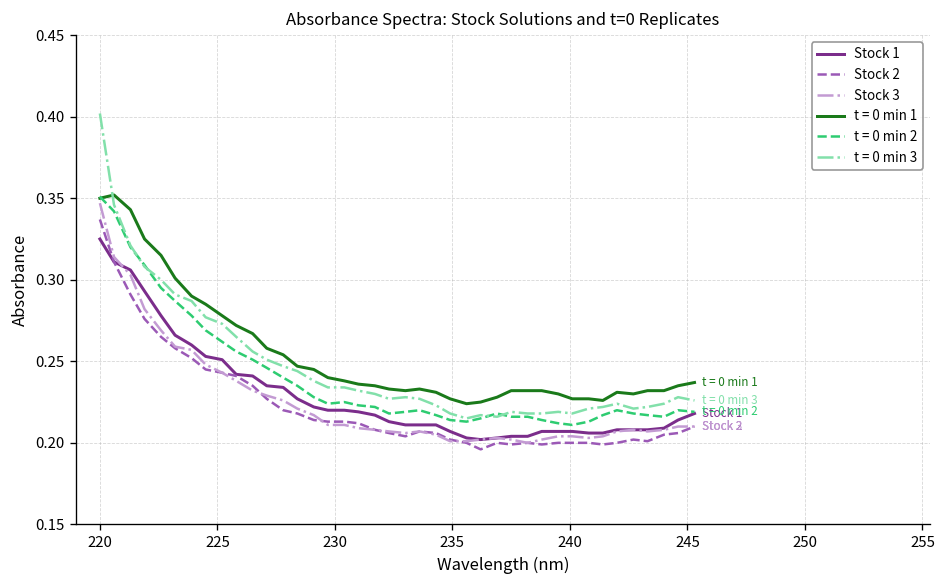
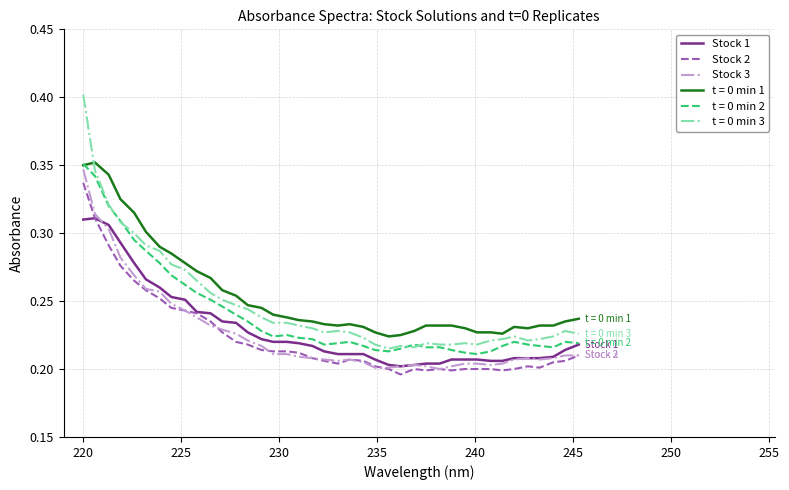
Stock 1, 220: 0.325 -> 0.310
